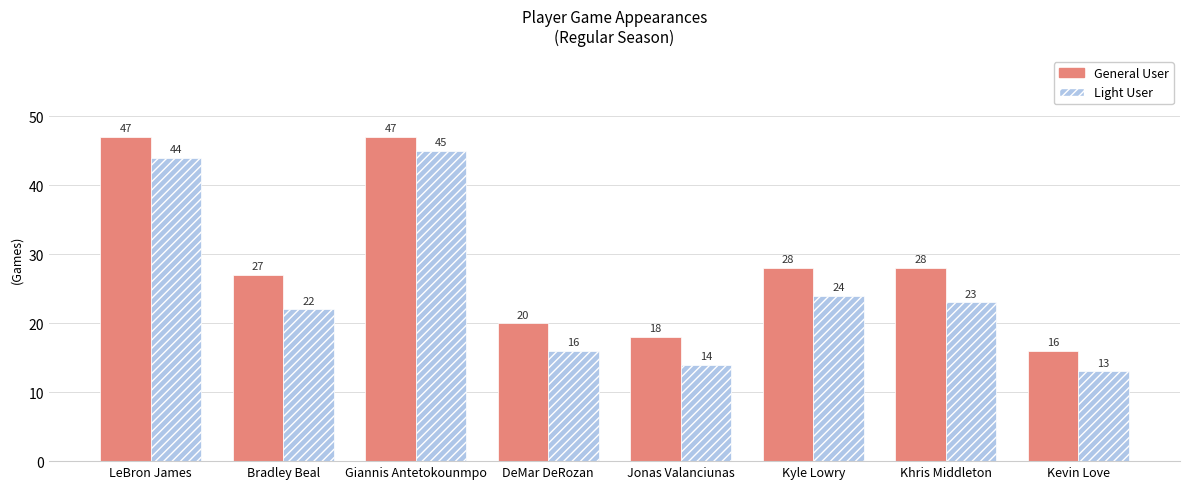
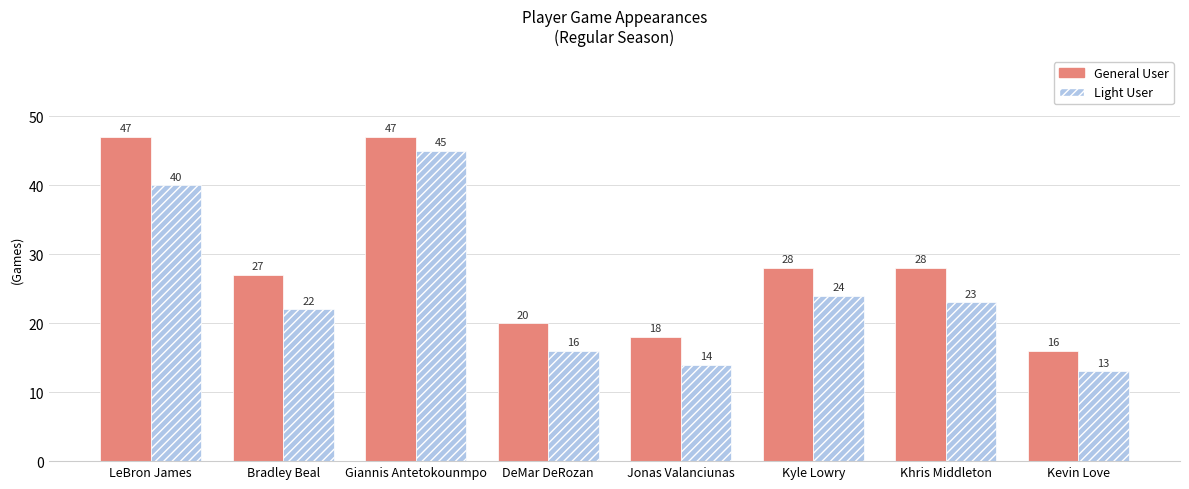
Light User, LeBron James: 44 -> 40
